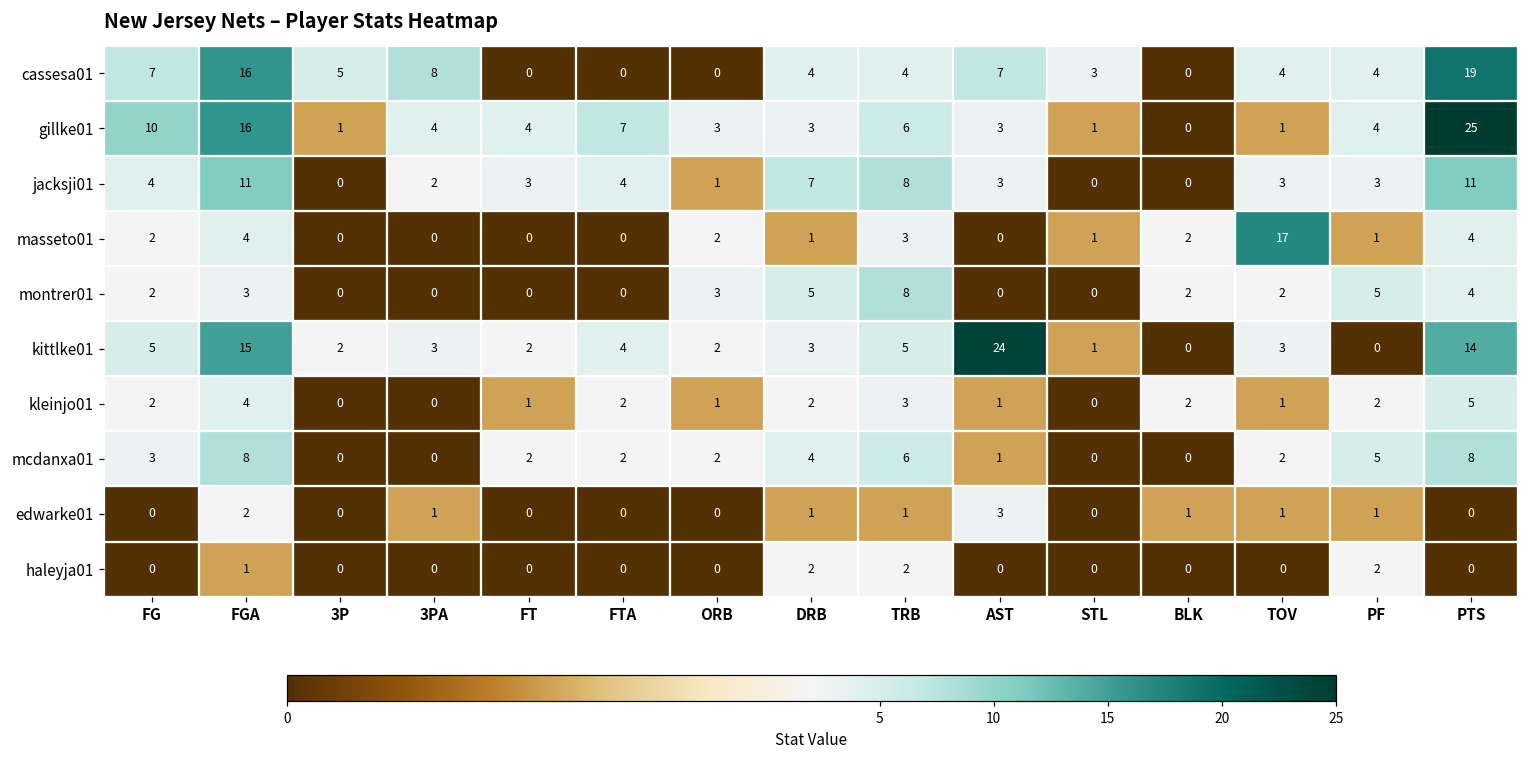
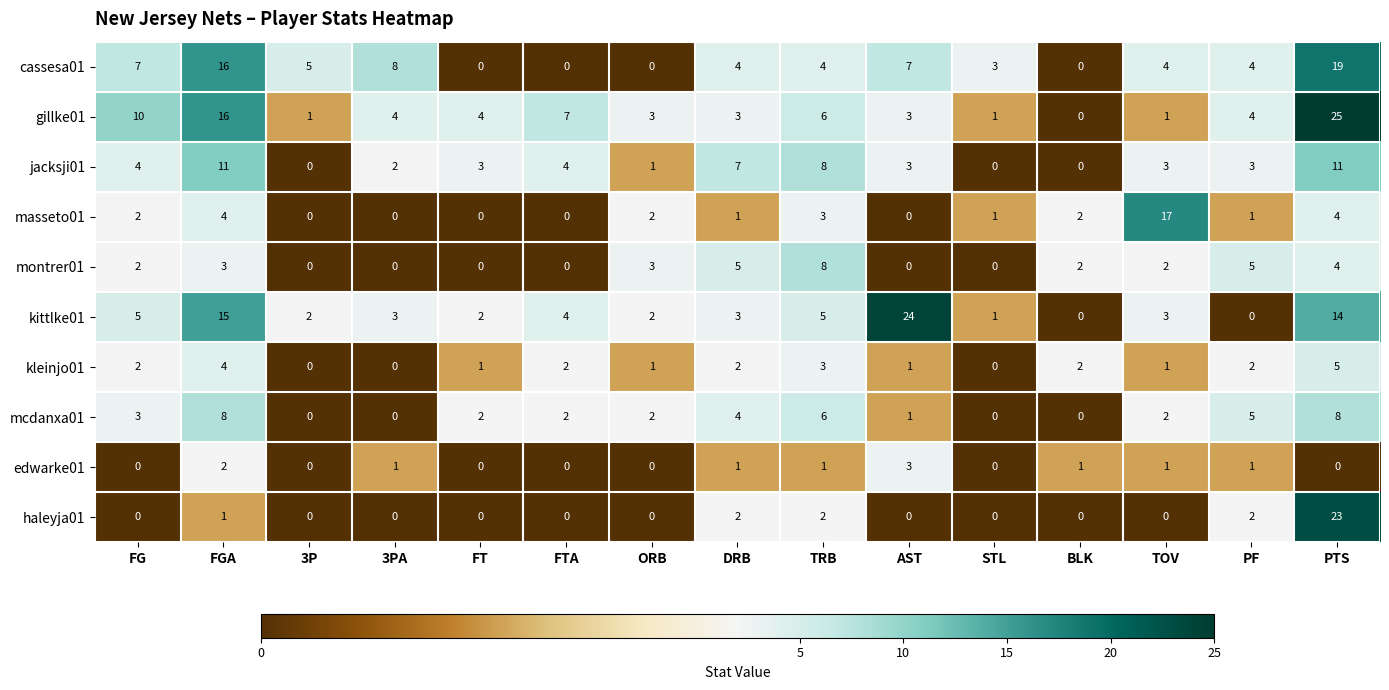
haleyja01, PTS: 0 -> 23
